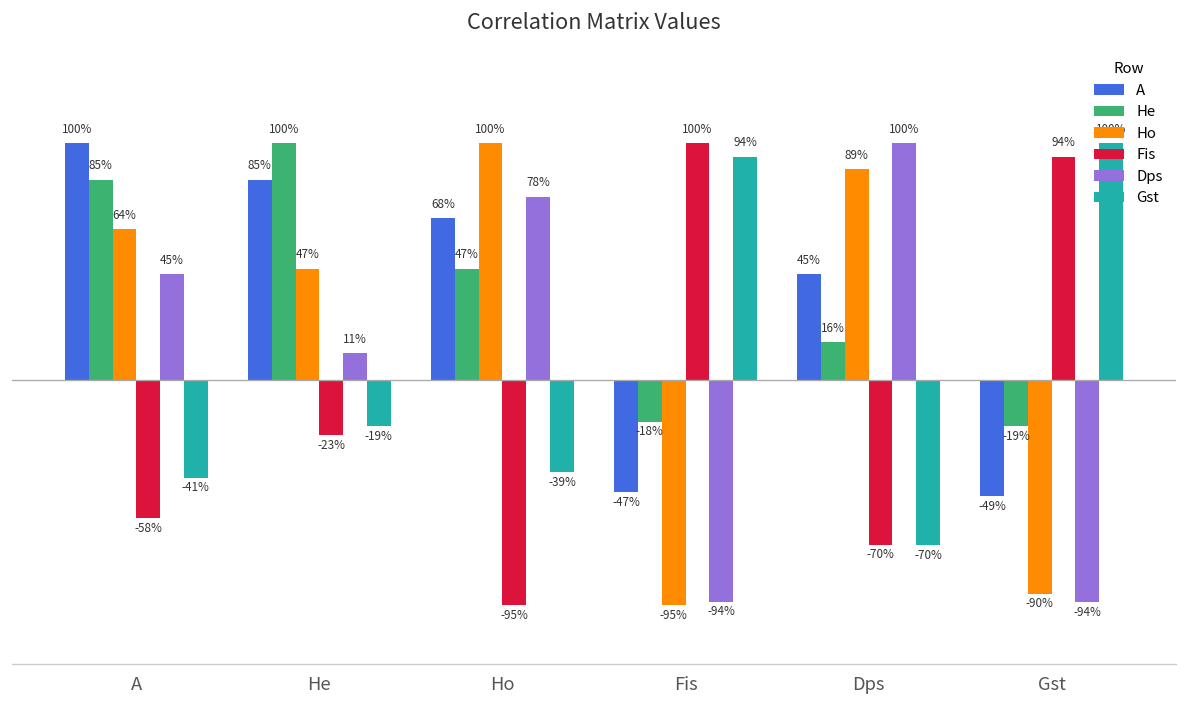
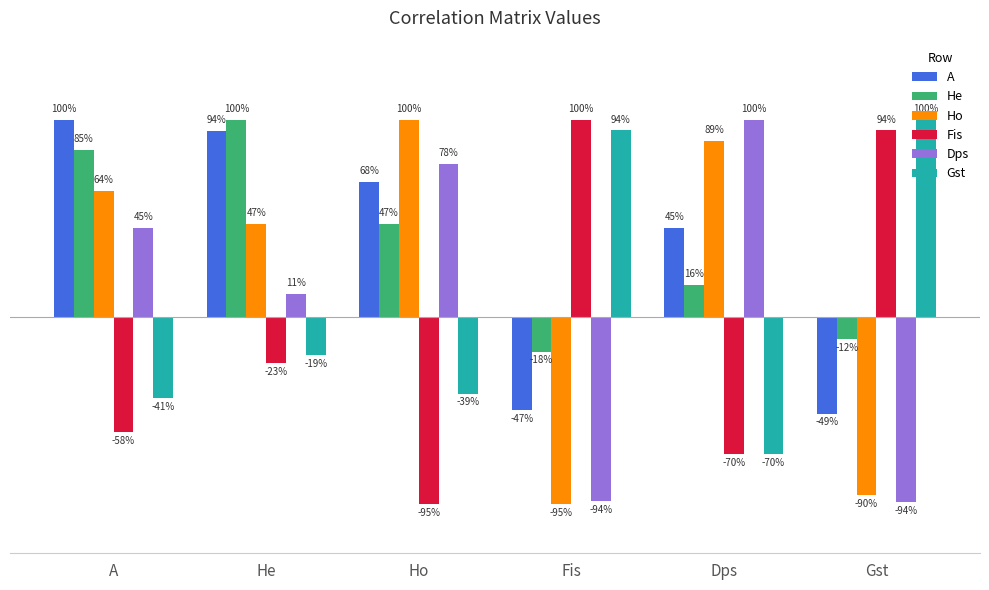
A, He: 85% -> 94%
He, Gst: -19% -> -12%
